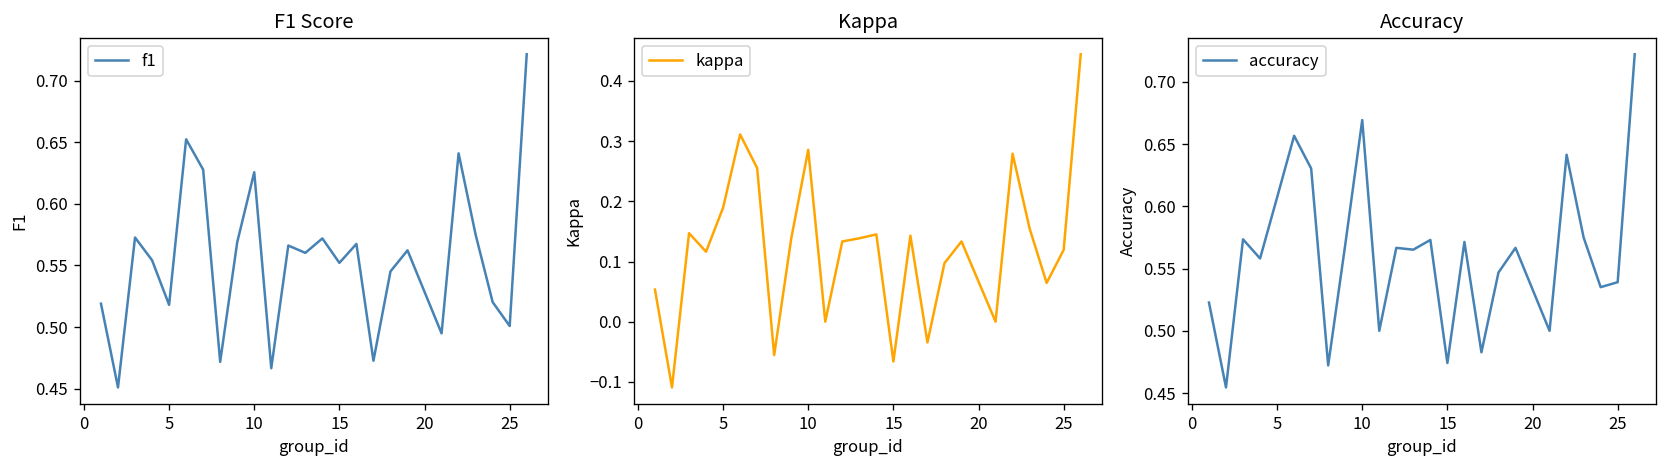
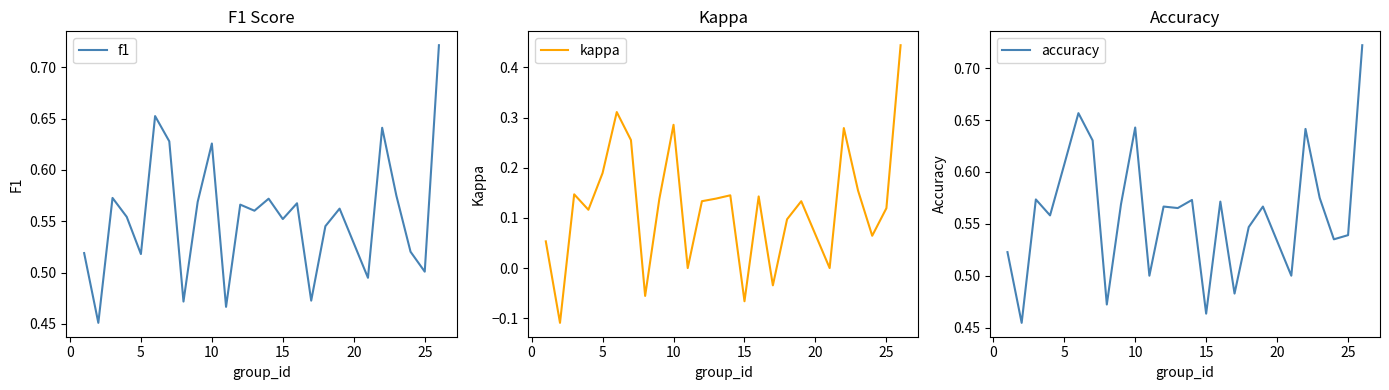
Accuracy, 10: 0.669 -> 0.643
Accuracy, 15: 0.474 -> 0.463
